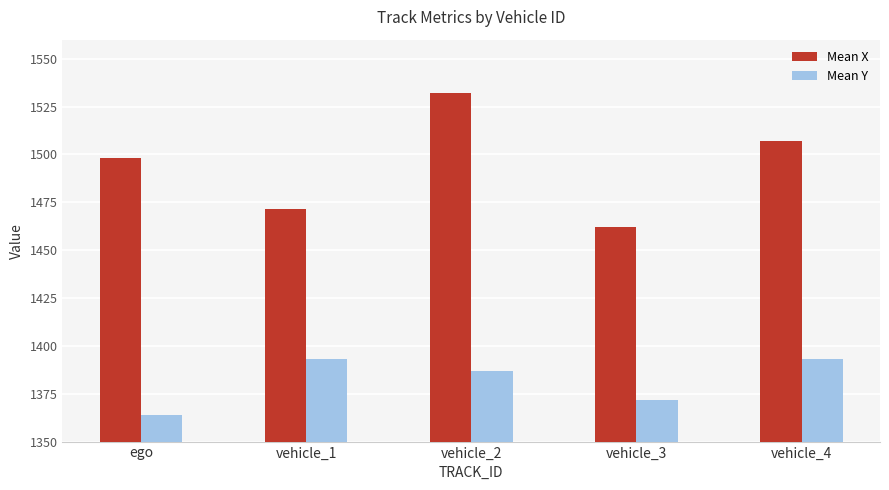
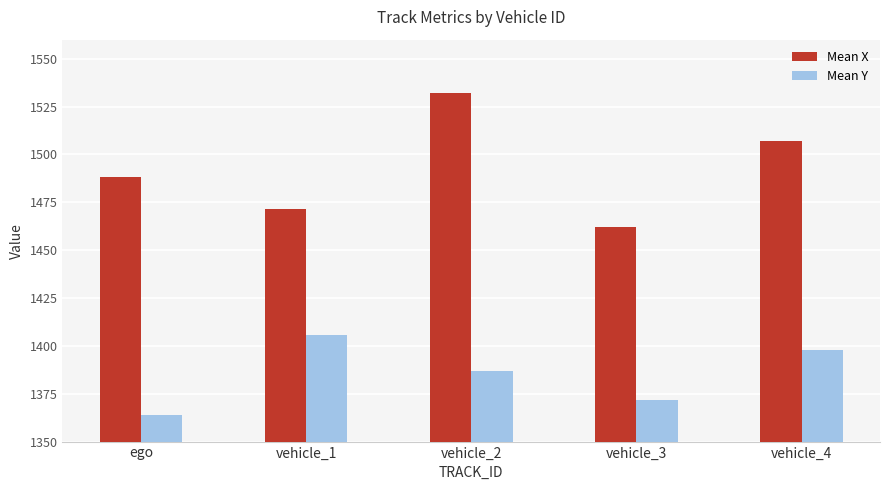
Mean X, ego: 1498 -> 1488
Mean Y, vehicle_1: 1393 -> 1405
Mean Y, vehicle_4: 1393 -> 1398
